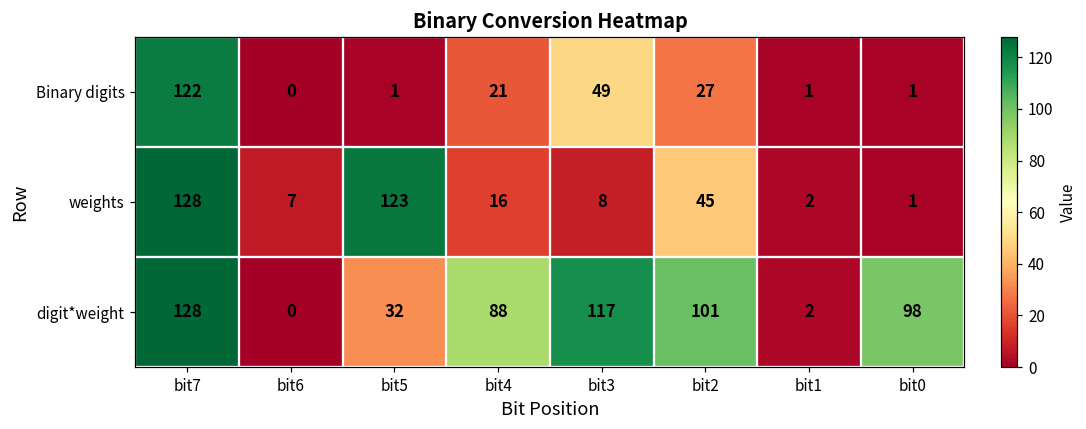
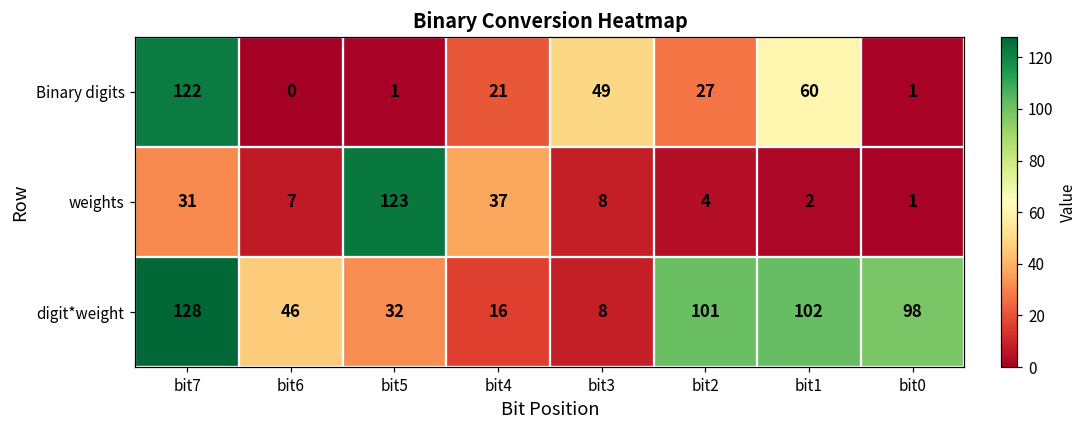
Binary digits, bit1: 1 -> 60
weights, bit7: 128 -> 31
weights, bit4: 16 -> 37
weights, bit2: 45 -> 4
digit*weight, bit6: 0 -> 46
digit*weight, bit4: 88 -> 16
digit*weight, bit3: 117 -> 8
digit*weight, bit1: 2 -> 102
